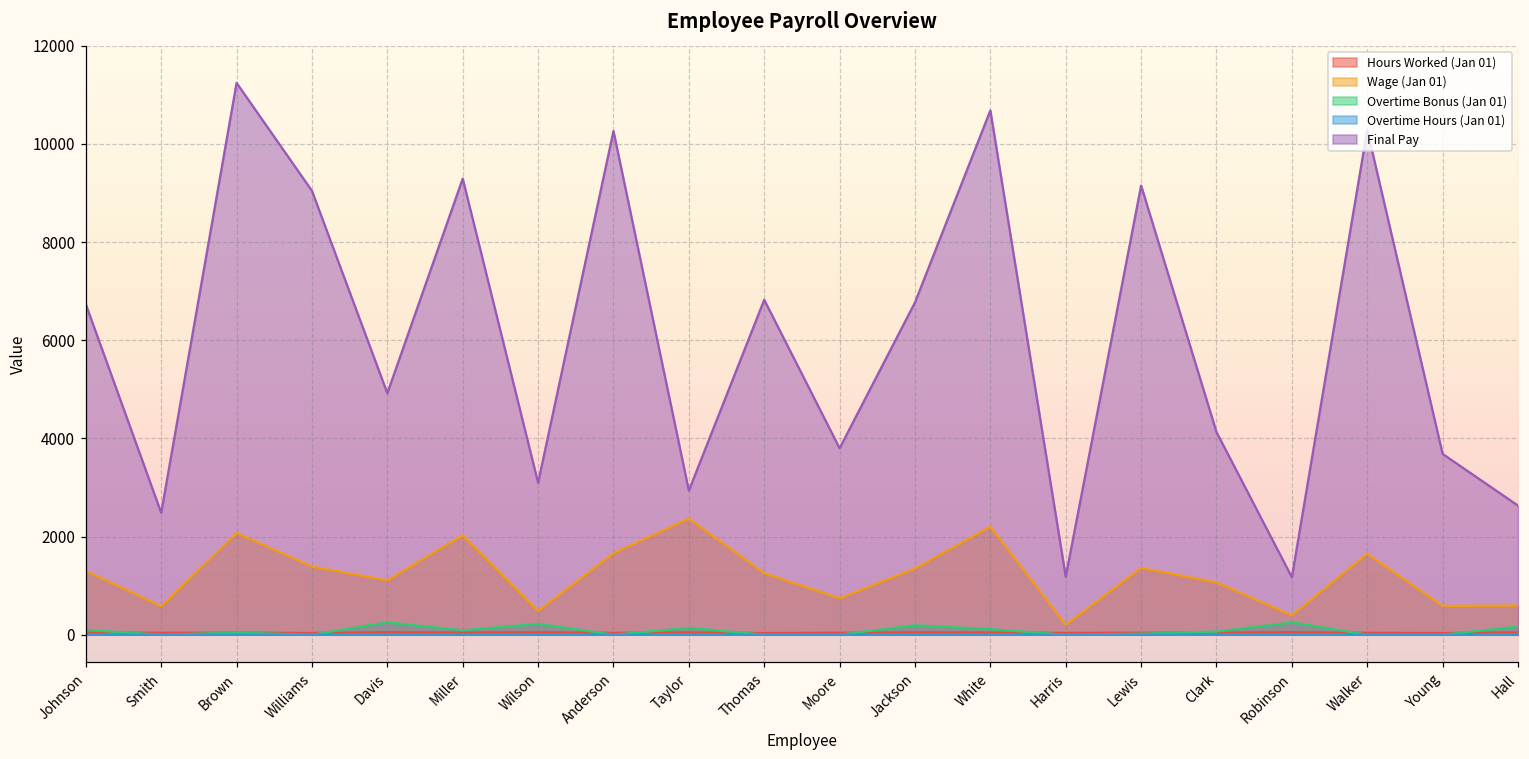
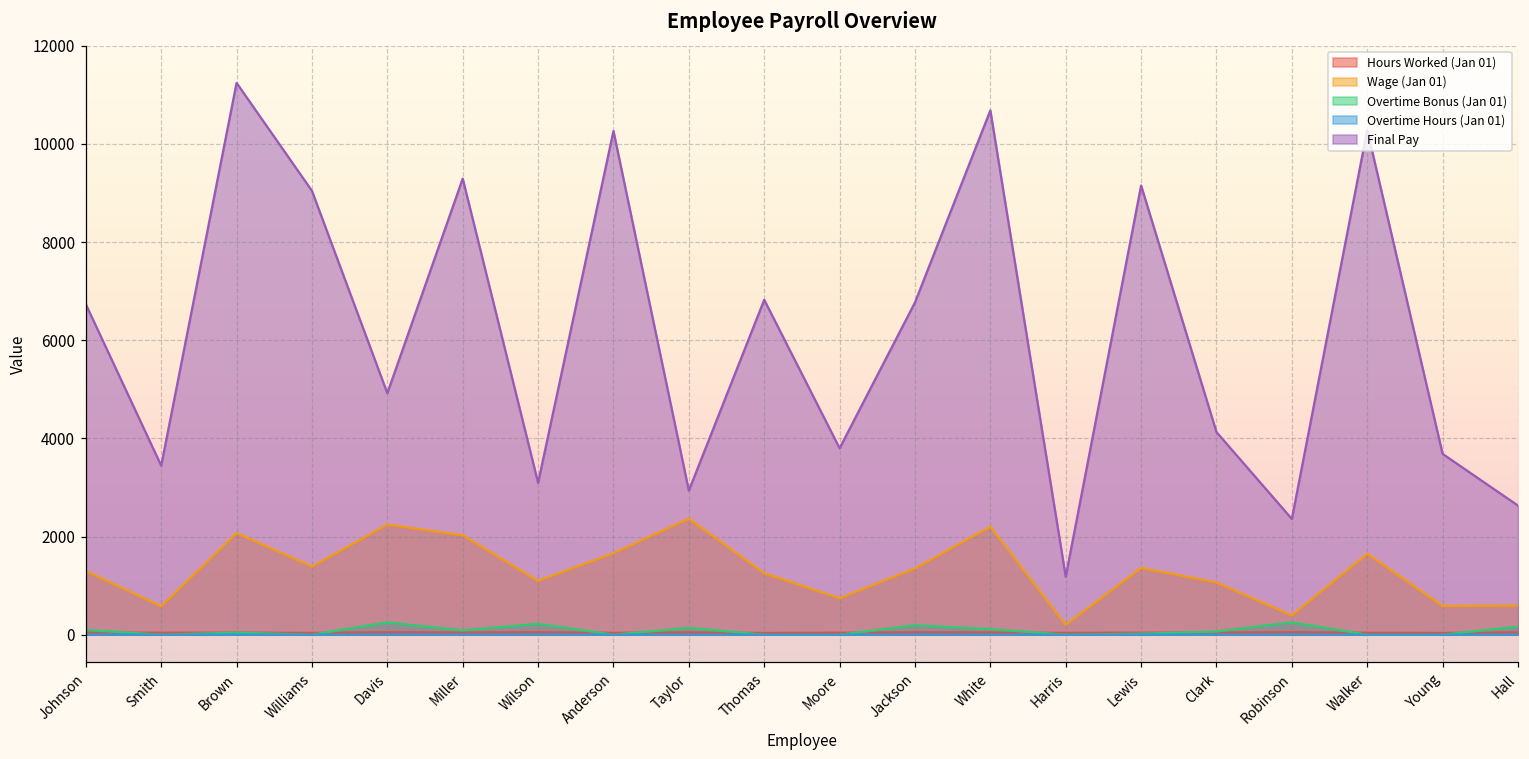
Final Pay, Smith: 2500 -> 3400
Wage (Jan 01), Davis: 1100 -> 2200
Wage (Jan 01), Wilson: 500 -> 1100
Final Pay, Robinson: 1200 -> 2400
